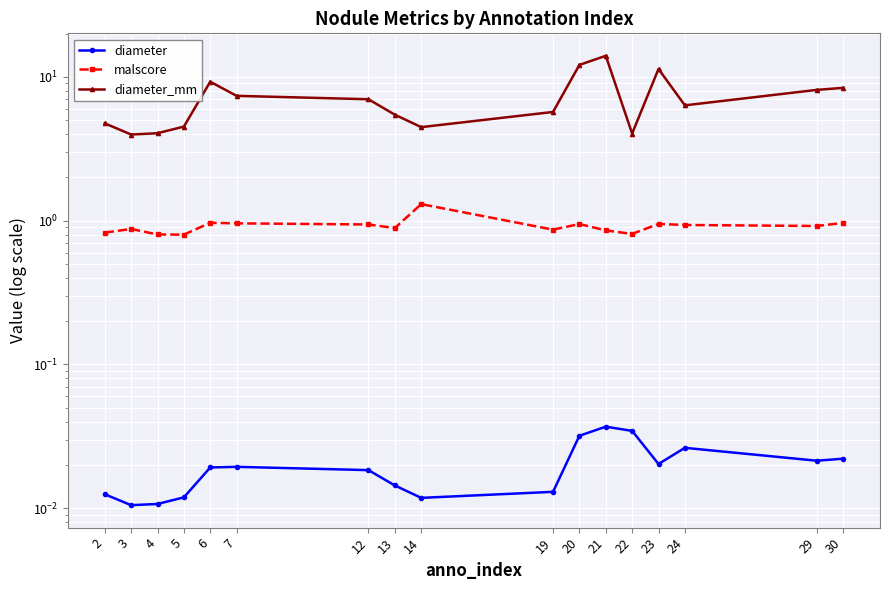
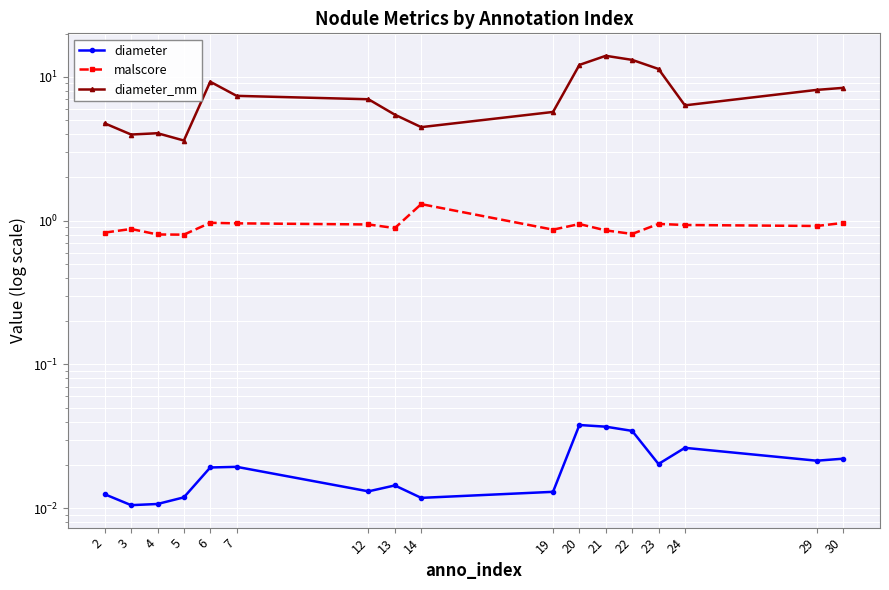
diameter_mm, 5: 4.5 -> 3.6
diameter, 12: 0.018 -> 0.013
diameter, 20: 0.032 -> 0.038
diameter_mm, 22: 4.0 -> 13
